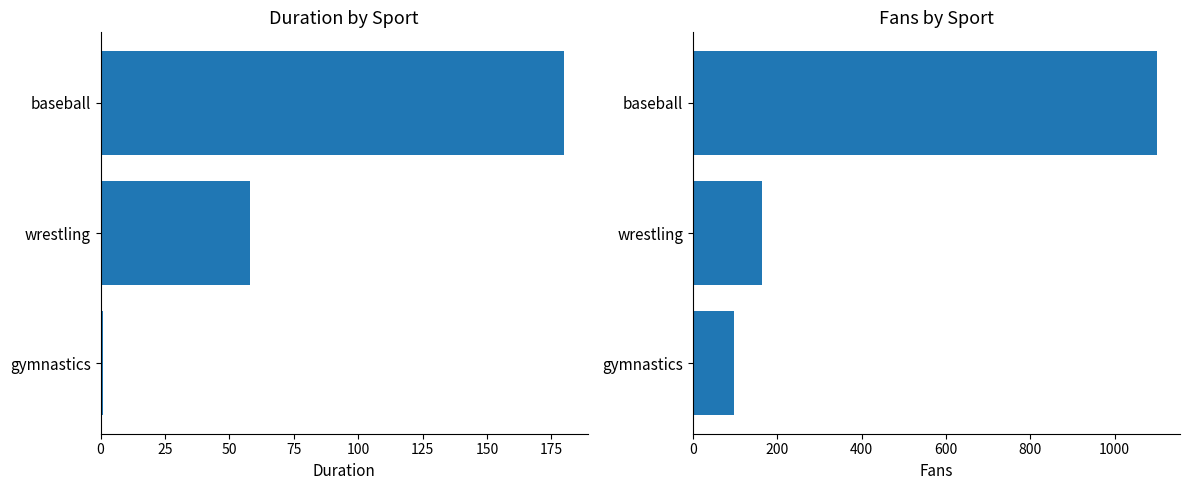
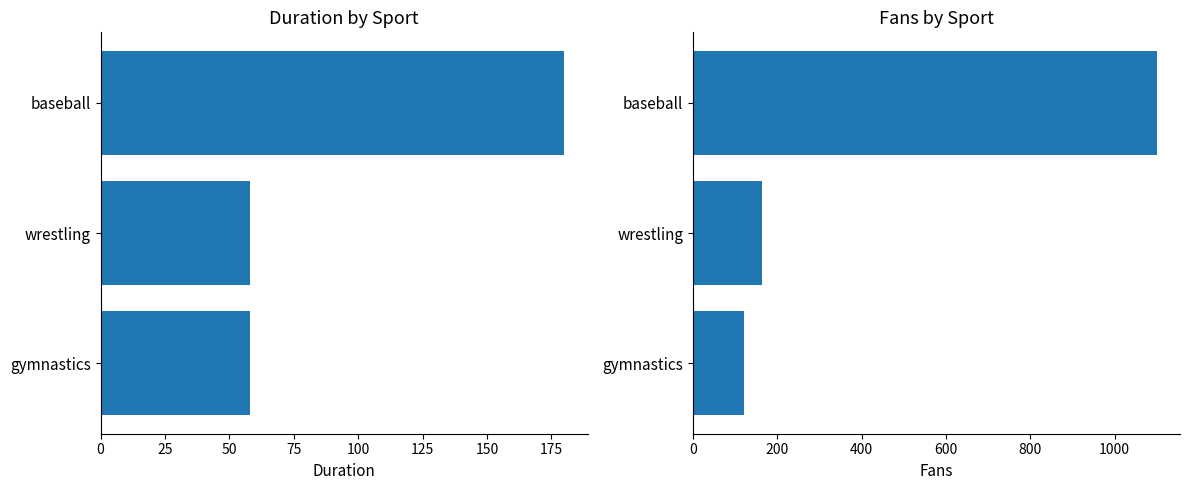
Duration by Sport, gymnastics: 1 -> 58
Fans by Sport, gymnastics: 100 -> 120
